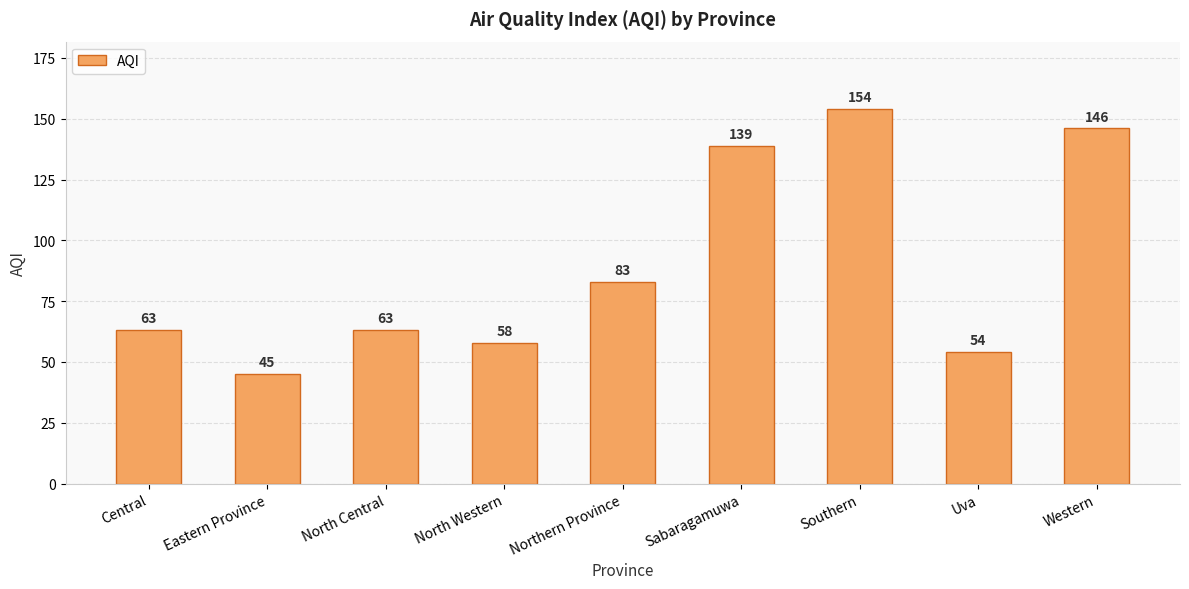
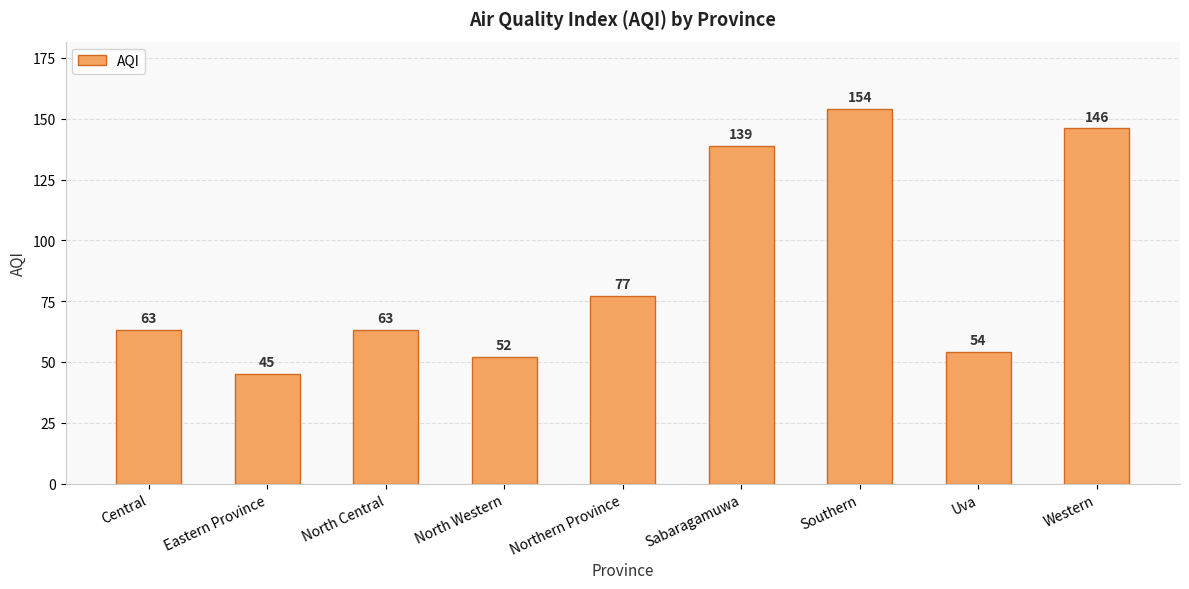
North Western: 58 -> 52
Northern Province: 83 -> 77
